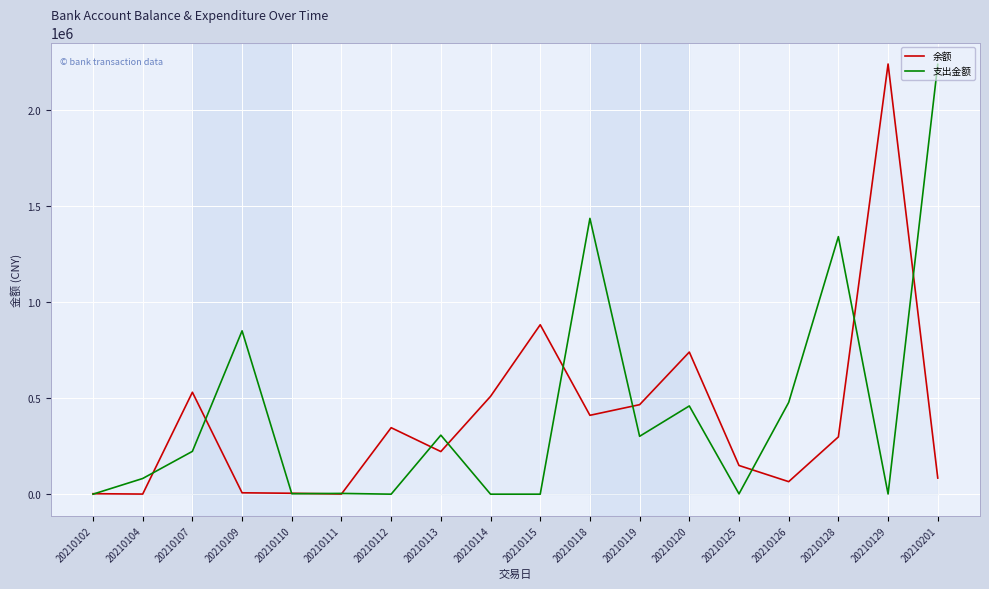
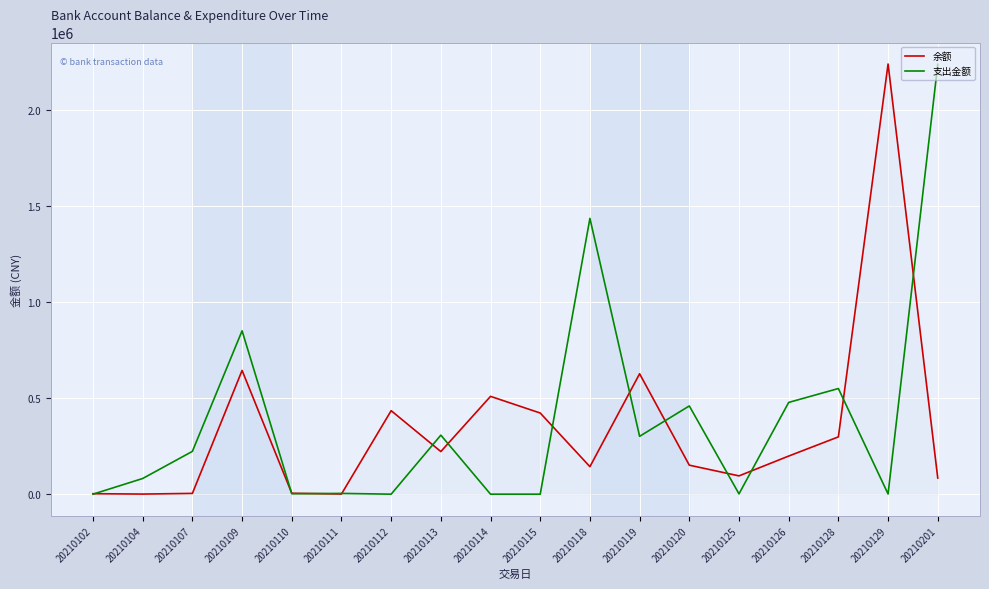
余额, 20210107: 530000 -> 0
余额, 20210109: 10000 -> 640000
余额, 20210112: 350000 -> 430000
余额, 20210115: 880000 -> 420000
余额, 20210118: 410000 -> 140000
余额, 20210119: 470000 -> 630000
余额, 20210120: 740000 -> 150000
余额, 20210125: 150000 -> 100000
余额, 20210126: 70000 -> 200000
支出金额, 20210128: 1340000 -> 550000
